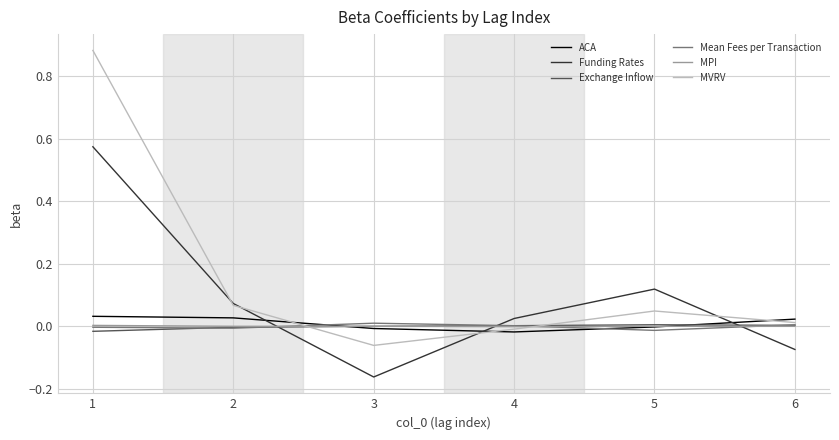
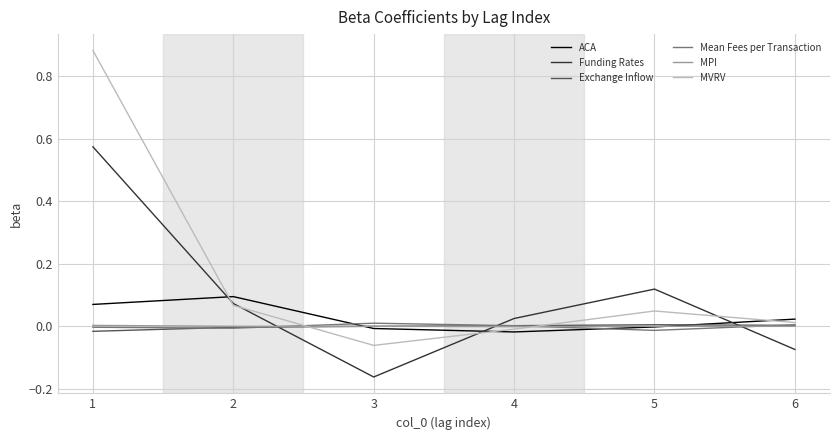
ACA, 1: 0.03 -> 0.07
ACA, 2: 0.03 -> 0.10
